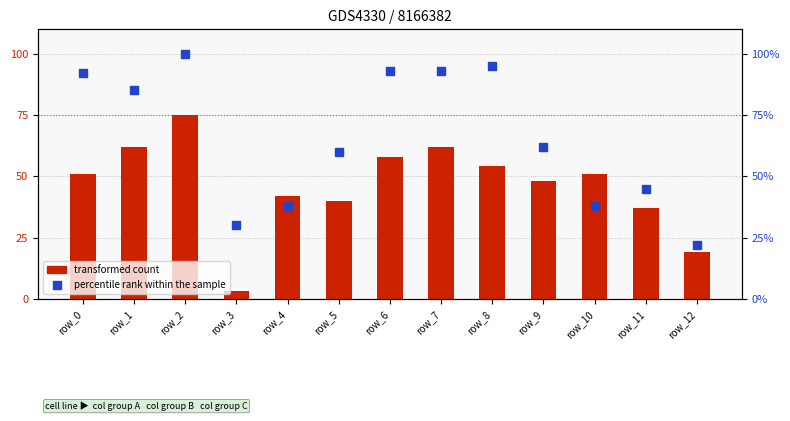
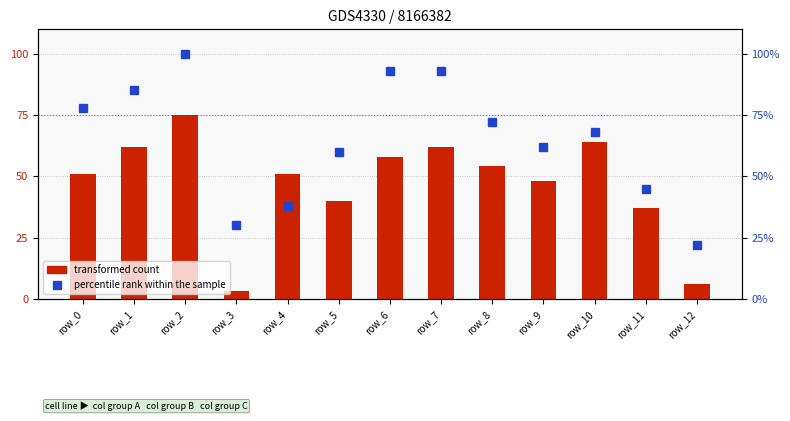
transformed count, row_4: 42 -> 51
transformed count, row_10: 51 -> 64
transformed count, row_12: 19 -> 6
percentile rank within the sample, row_0: 92% -> 78%
percentile rank within the sample, row_8: 95% -> 72%
percentile rank within the sample, row_10: 38% -> 68%
